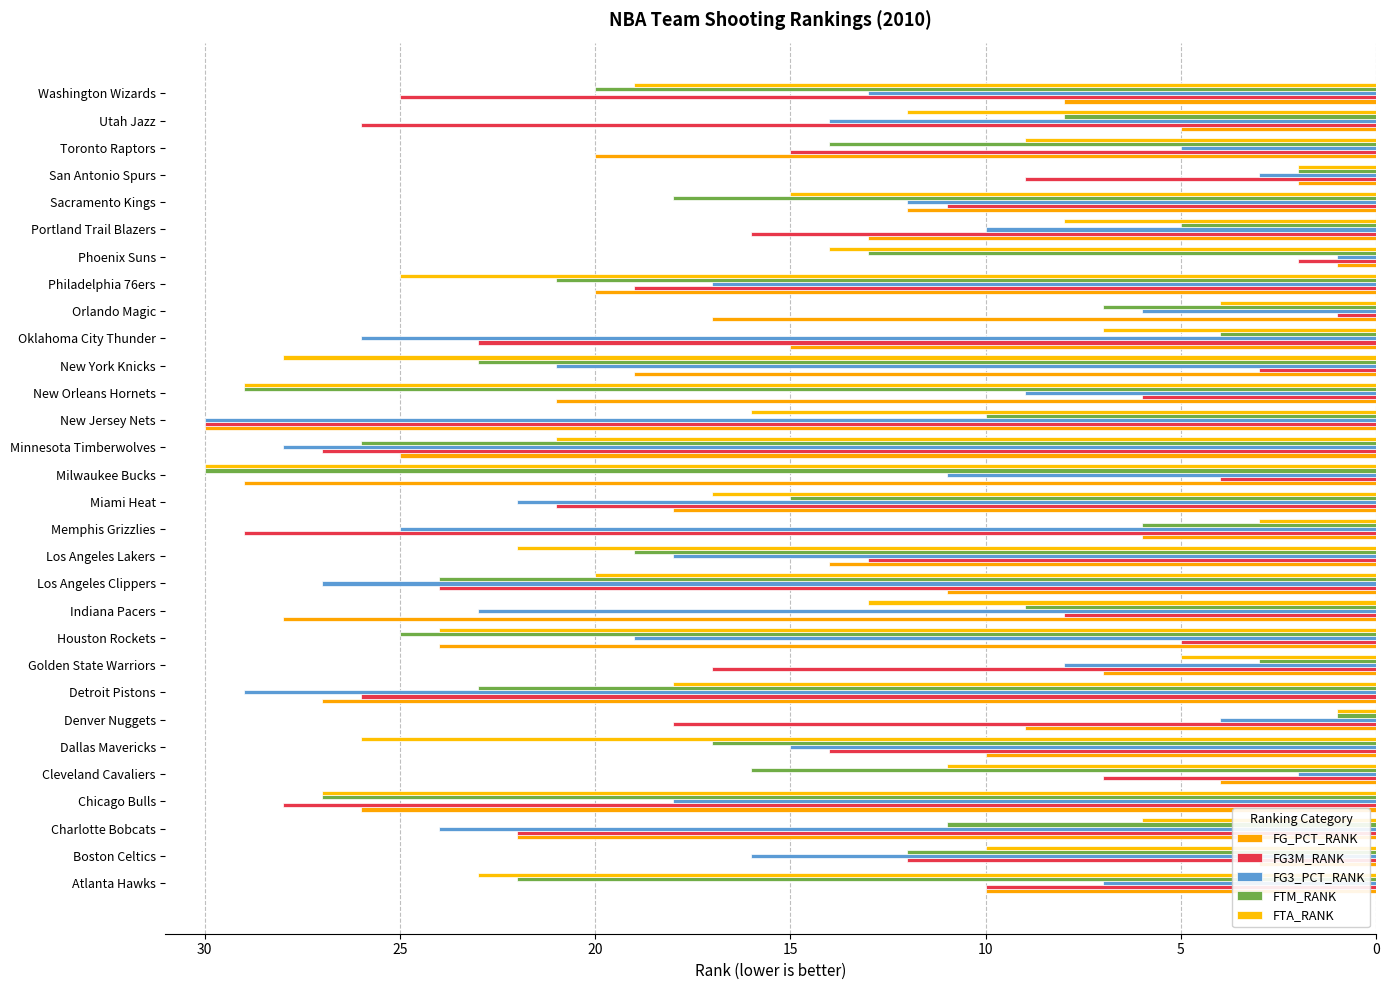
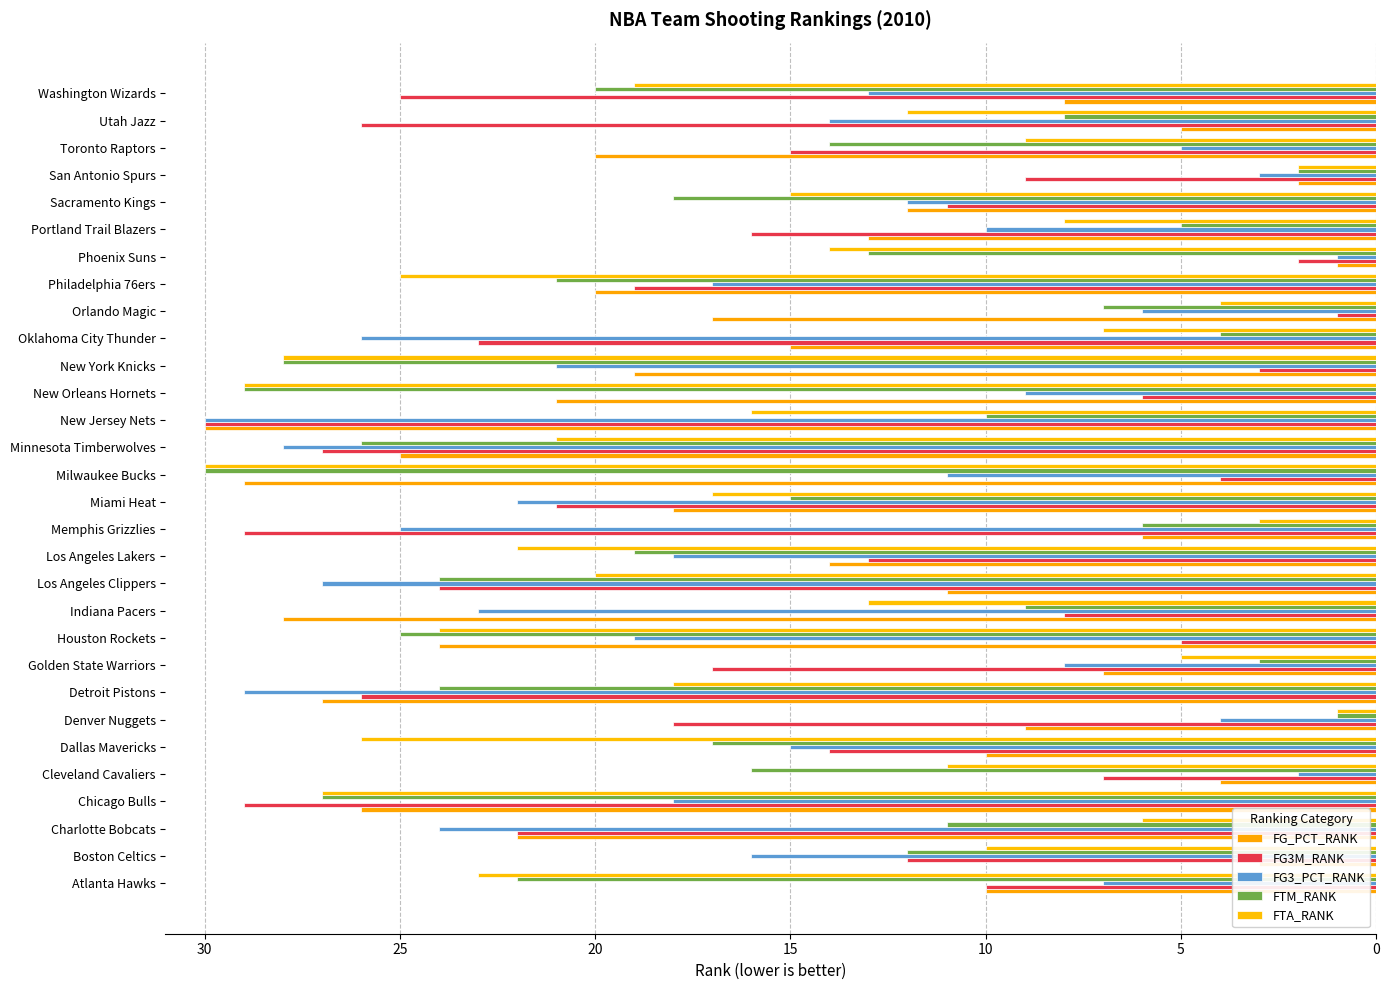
FTM_RANK, New York Knicks: 23 -> 28
FTM_RANK, Detroit Pistons: 23 -> 24
FG3M_RANK, Chicago Bulls: 28 -> 29
